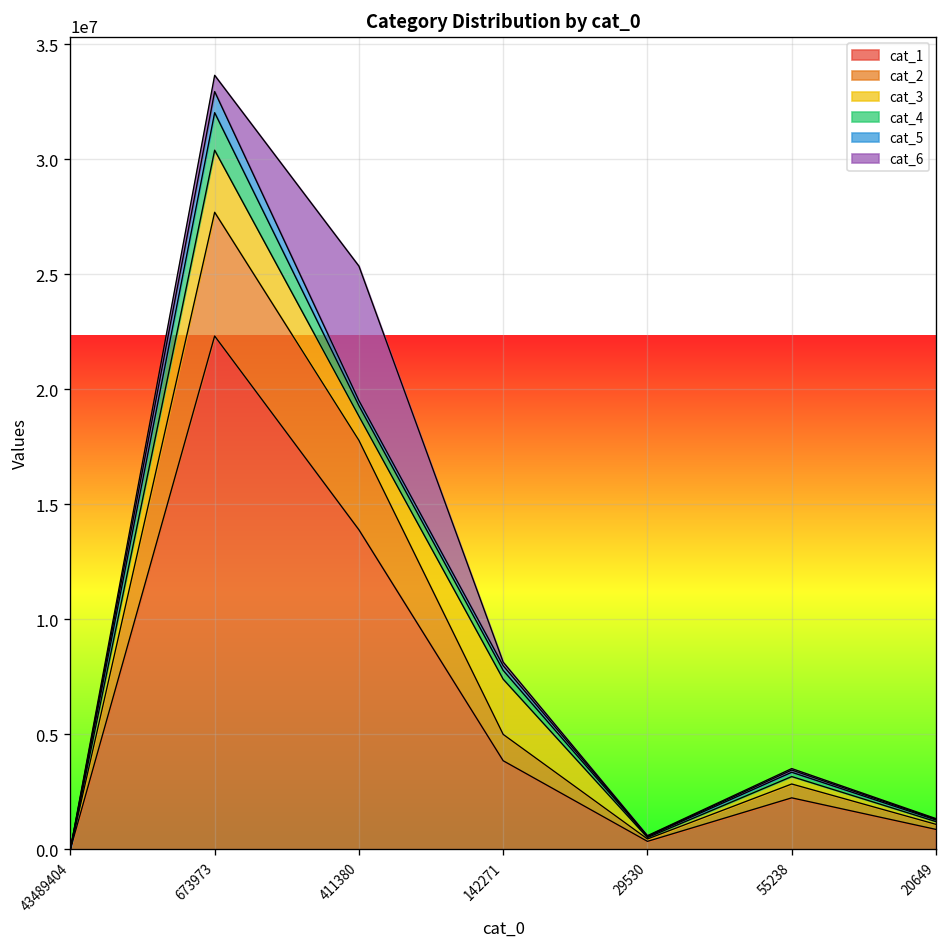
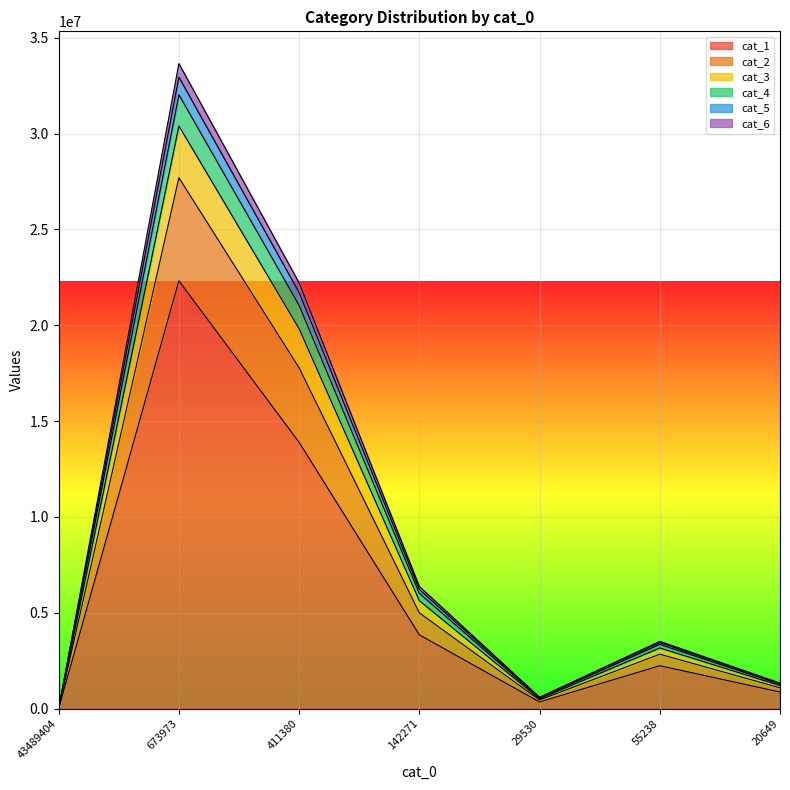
cat_3, 411380: 1100000 -> 2000000
cat_4, 411380: 500000 -> 1200000
cat_5, 411380: 200000 -> 700000
cat_6, 411380: 5800000 -> 500000
cat_3, 142271: 2400000 -> 600000
